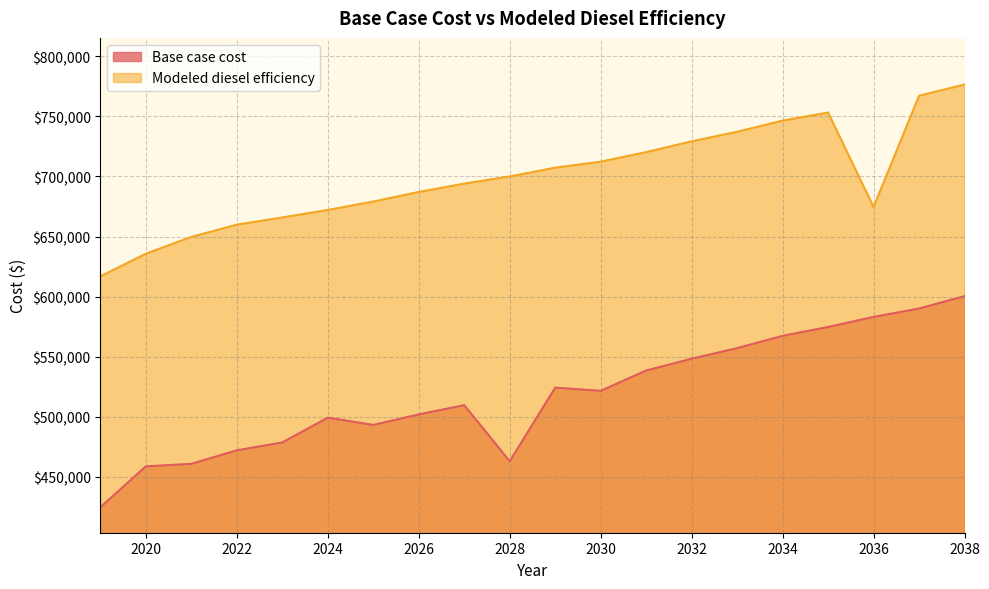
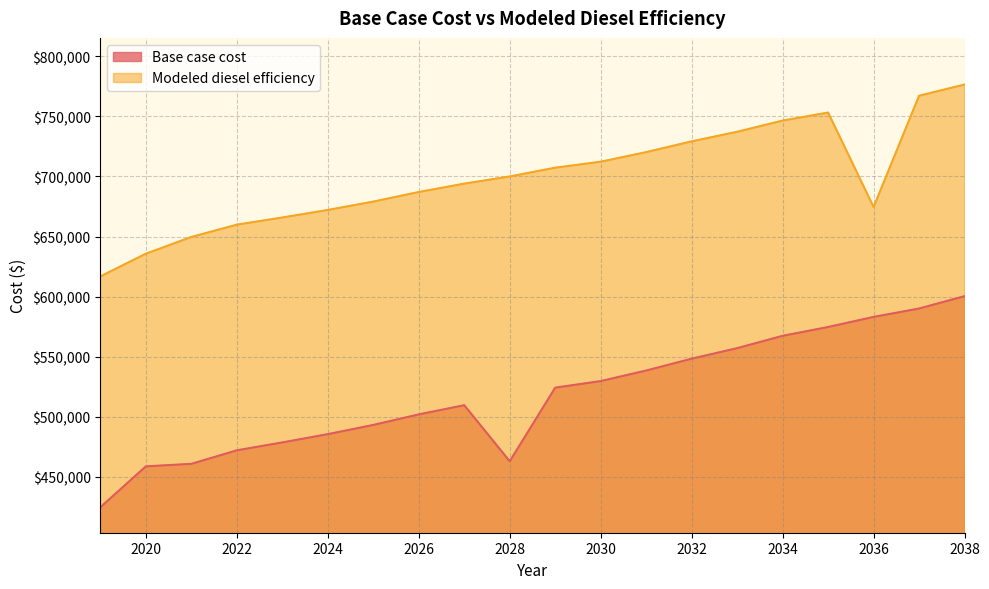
Base case cost, 2024: $499,000 -> $485,000
Base case cost, 2030: $522,000 -> $530,000
